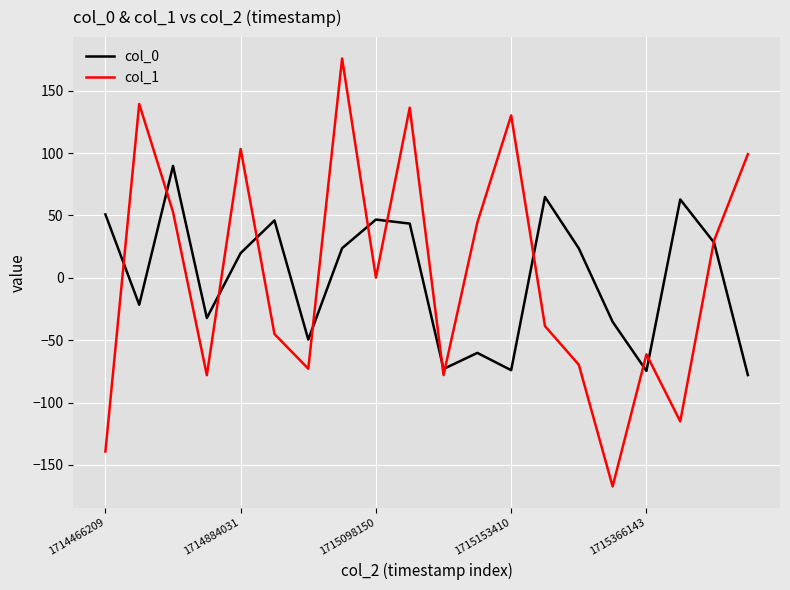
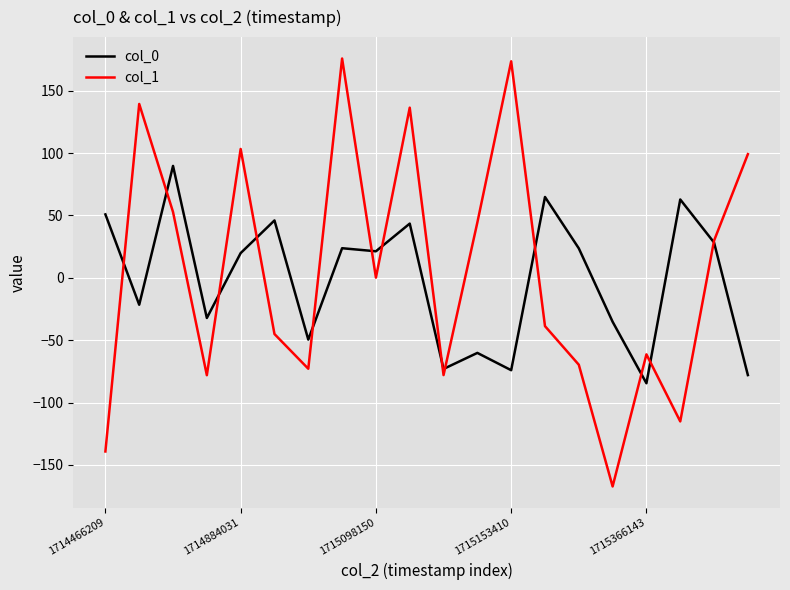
col_0, 1715098150: 47 -> 21
col_1, 1715153410: 130 -> 174
col_0, 1715366143: -75 -> -85
